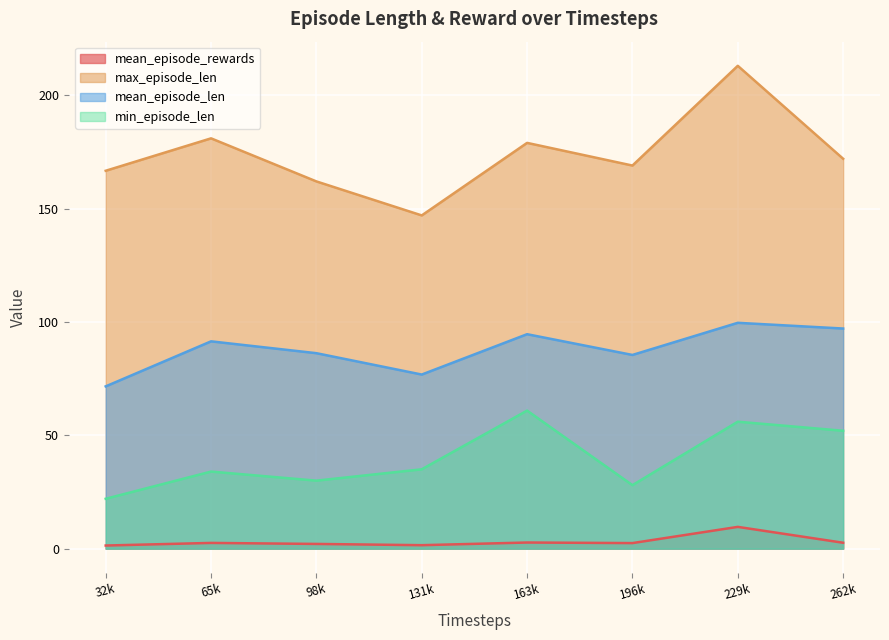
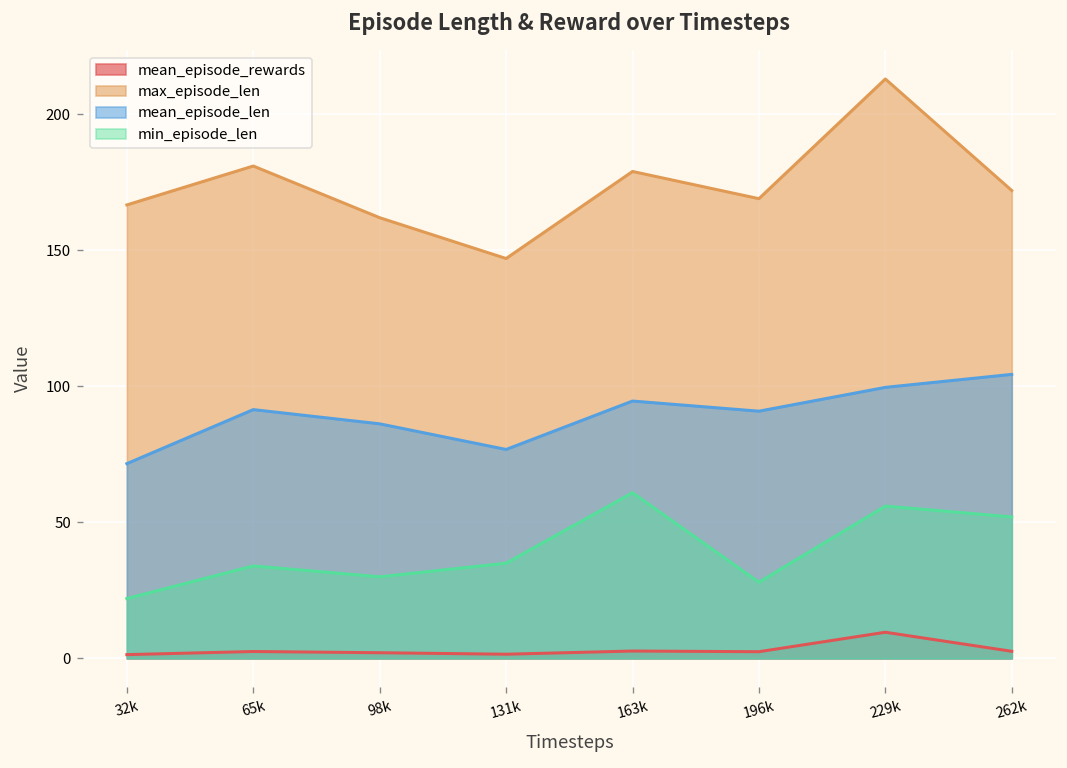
mean_episode_len, 196k: 85 -> 91
mean_episode_len, 262k: 97 -> 104
